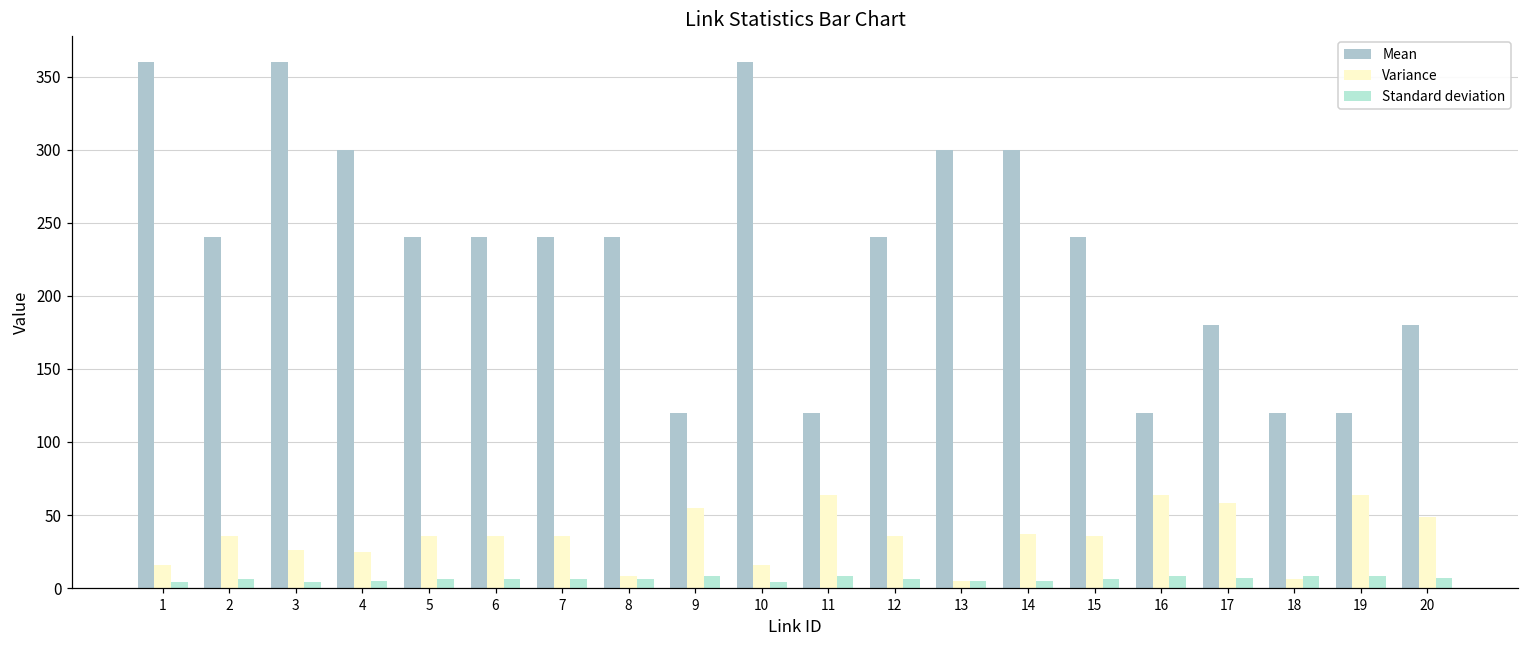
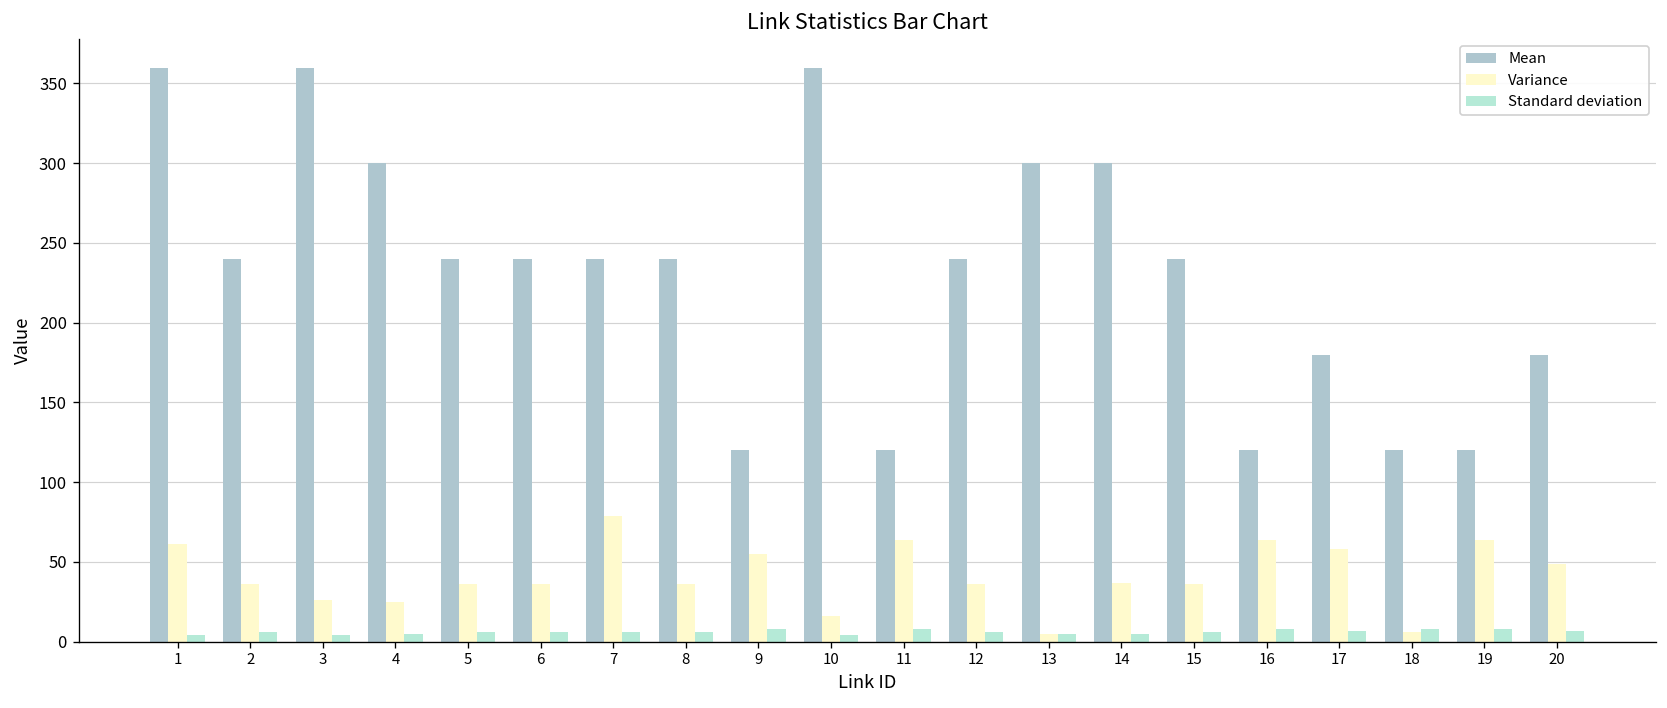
Variance, 1: 16 -> 61
Variance, 7: 36 -> 79
Variance, 8: 8 -> 36
